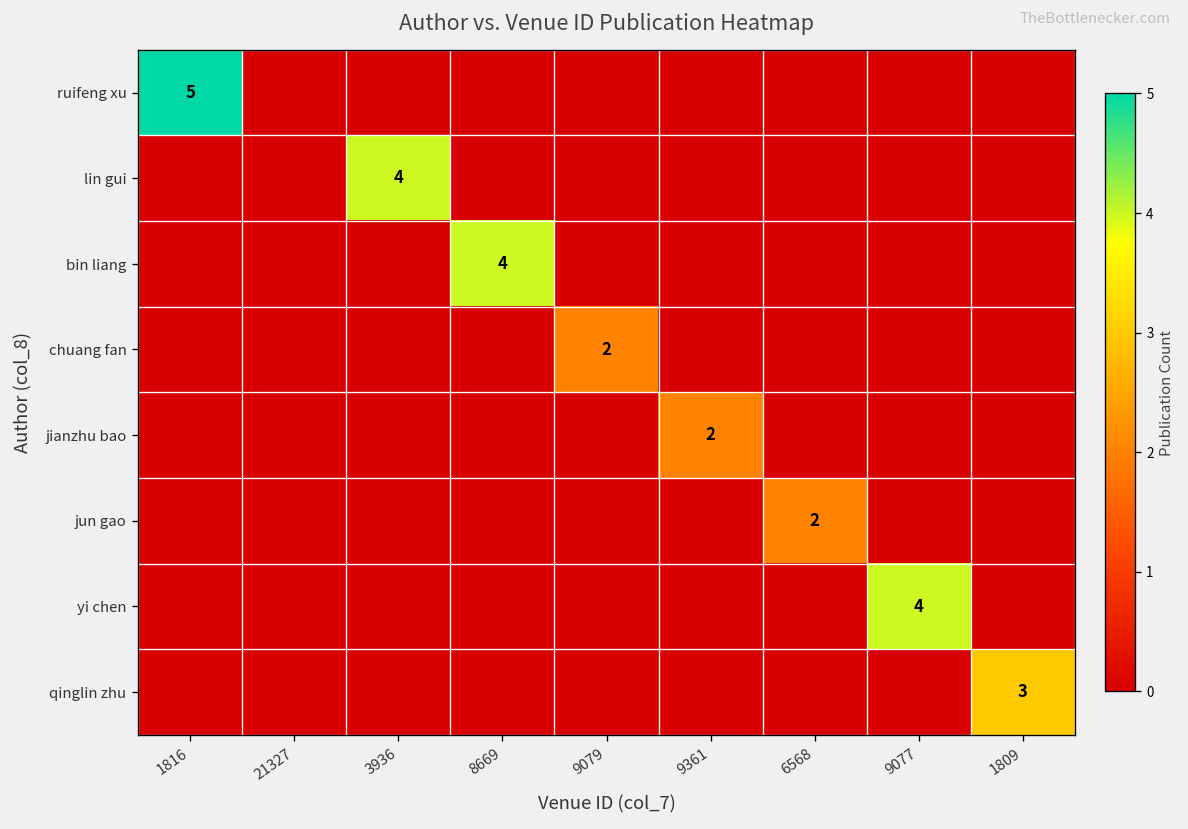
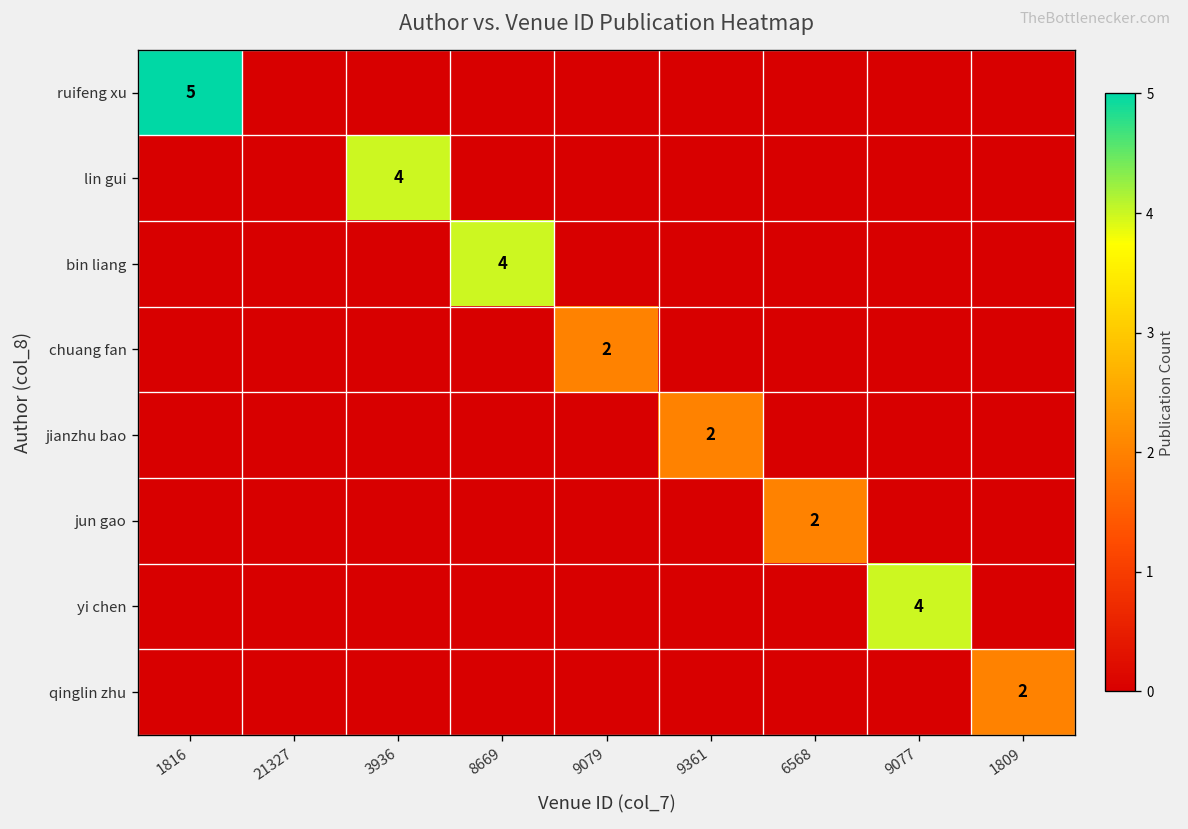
qinglin zhu, 1809: 3 -> 2
